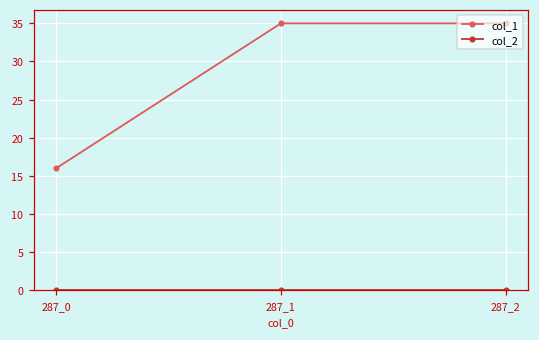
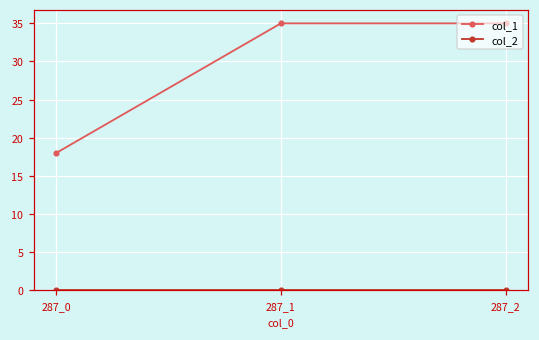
col_1, 287_0: 16 -> 18
